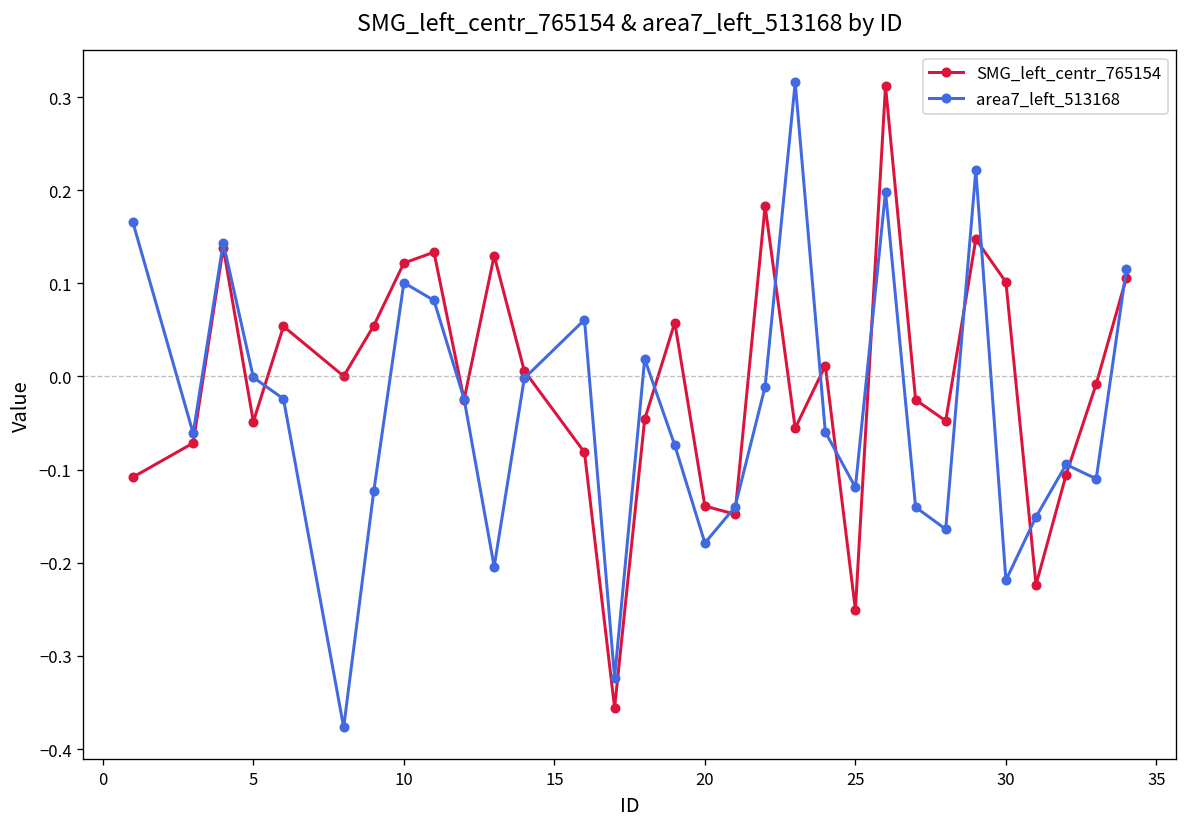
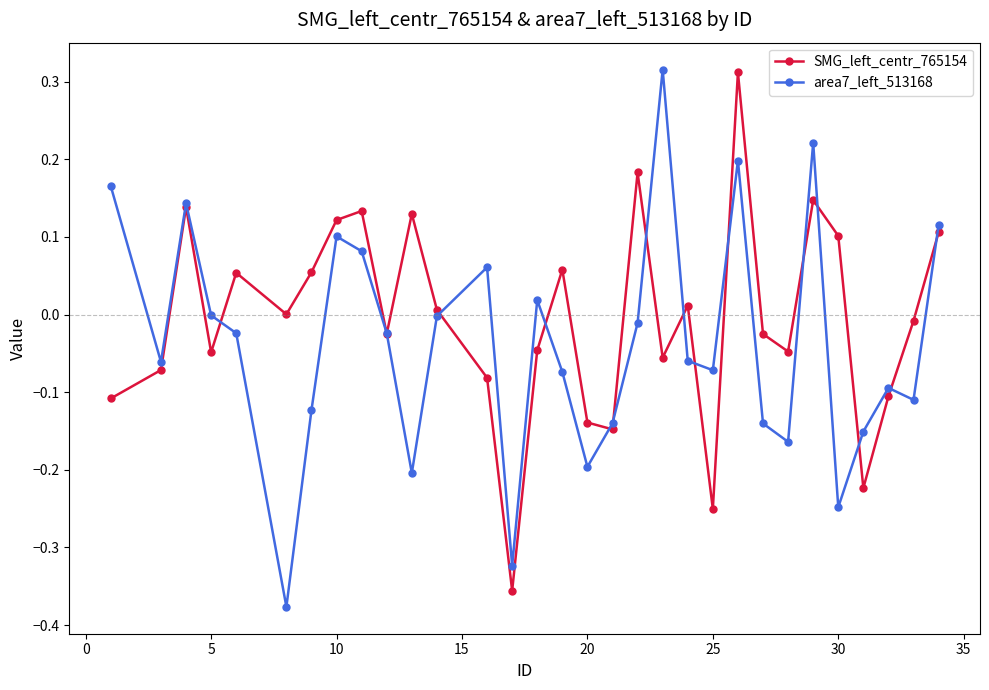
area7_left_513168, 20: -0.18 -> -0.20
area7_left_513168, 25: -0.12 -> -0.07
area7_left_513168, 30: -0.22 -> -0.25
